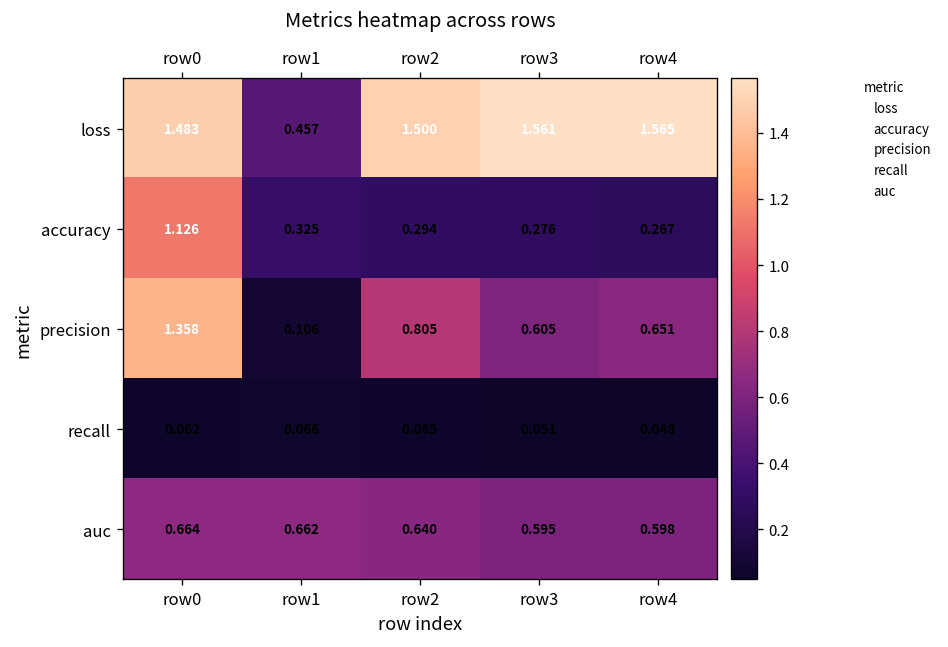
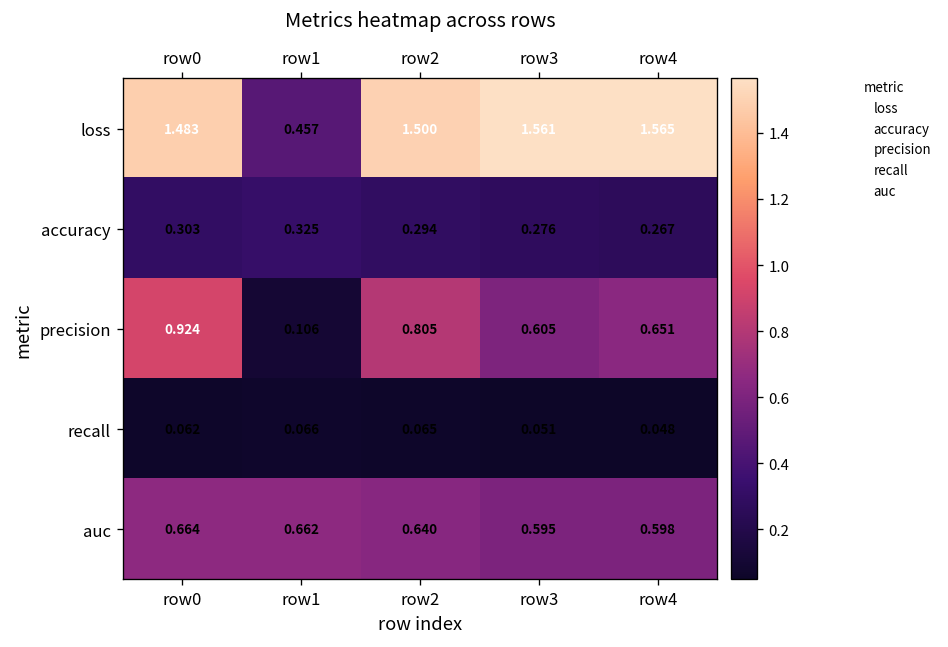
accuracy, row0: 1.126 -> 0.303
precision, row0: 1.358 -> 0.924
